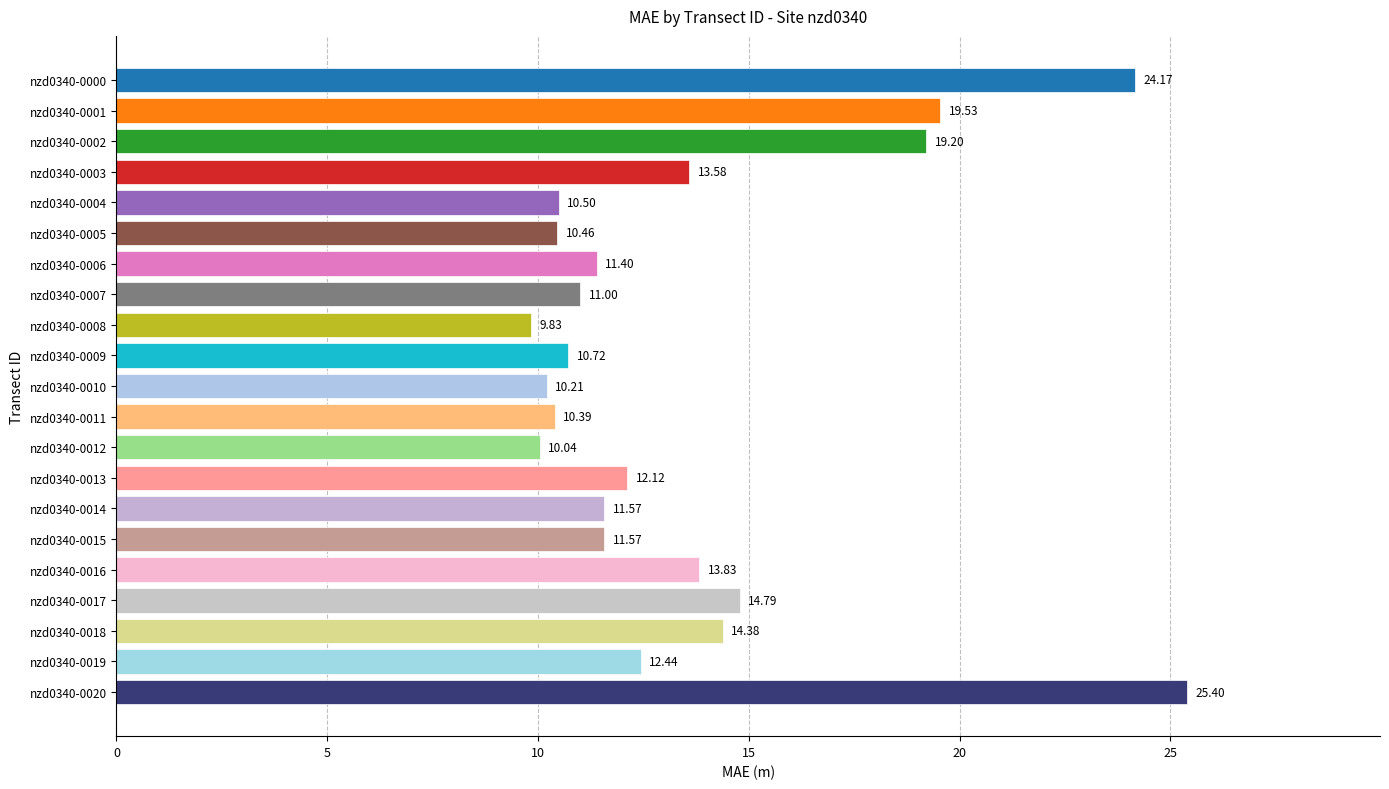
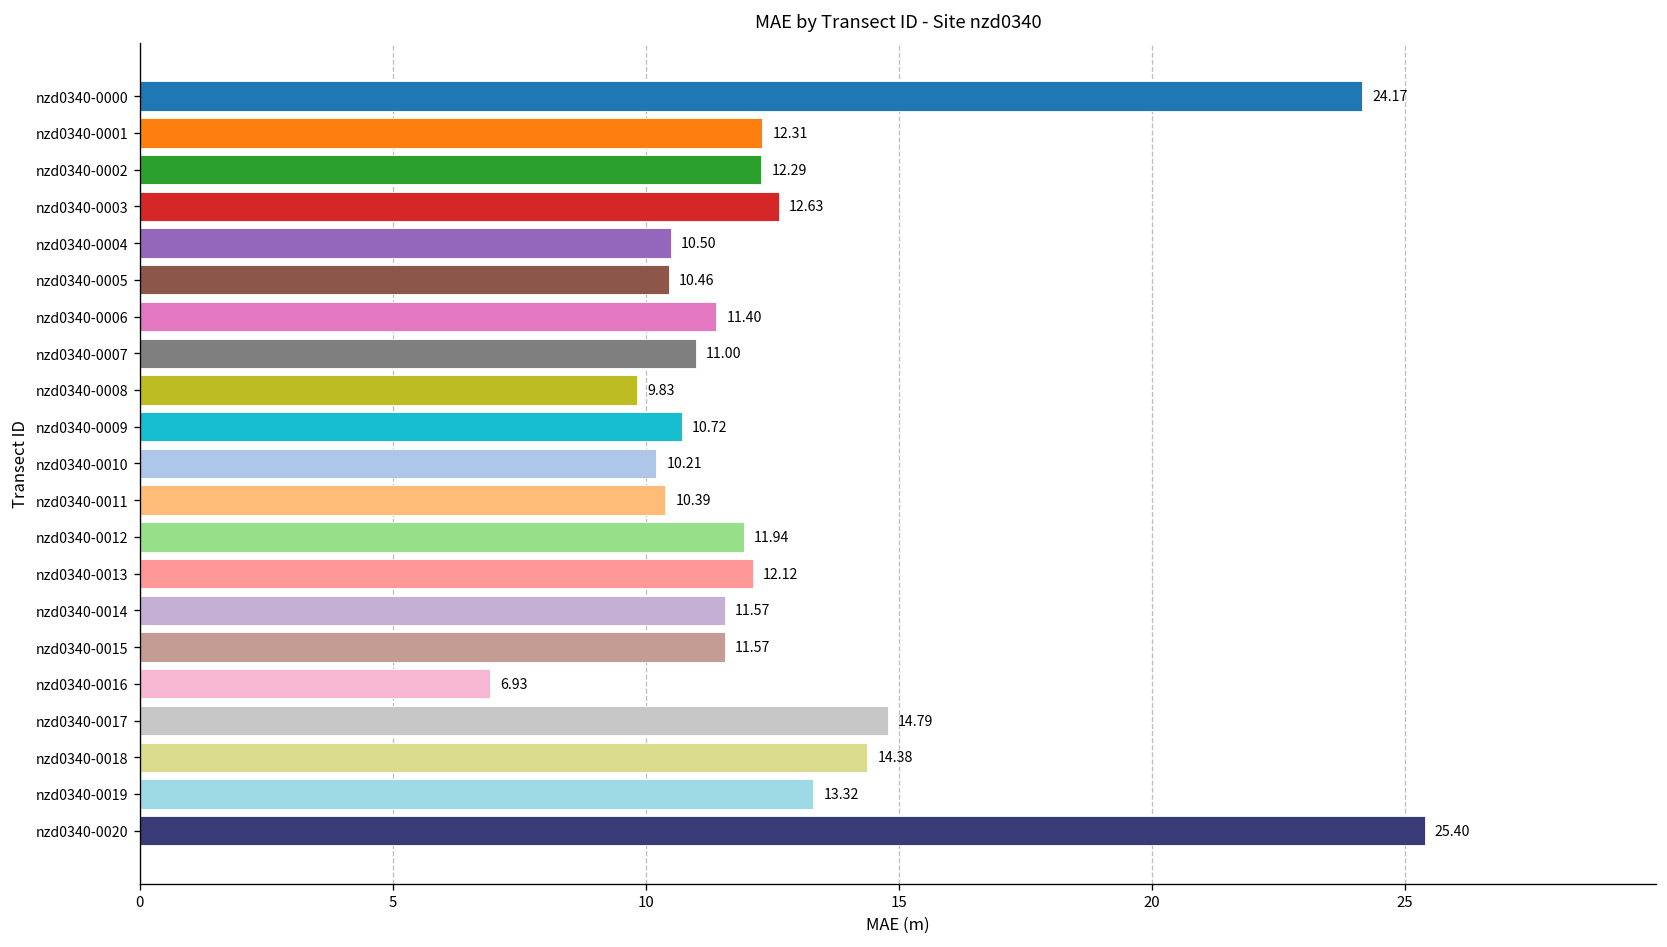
nzd0340-0001: 19.53 -> 12.31
nzd0340-0002: 19.20 -> 12.29
nzd0340-0003: 13.58 -> 12.63
nzd0340-0012: 10.04 -> 11.94
nzd0340-0016: 13.83 -> 6.93
nzd0340-0019: 12.44 -> 13.32
